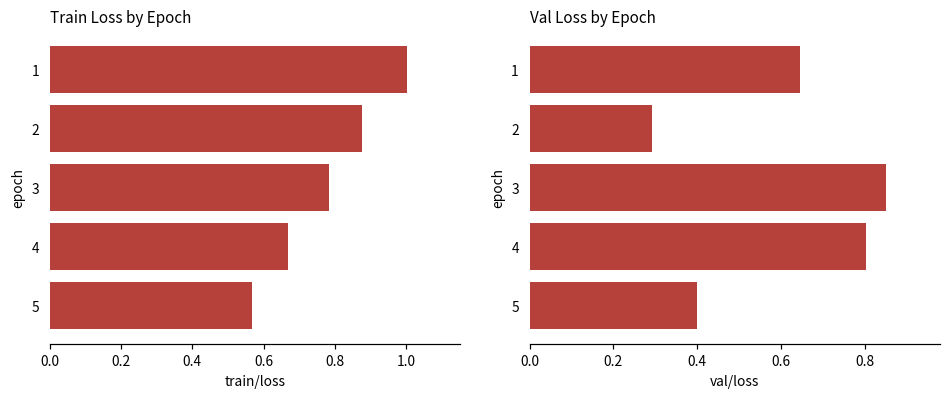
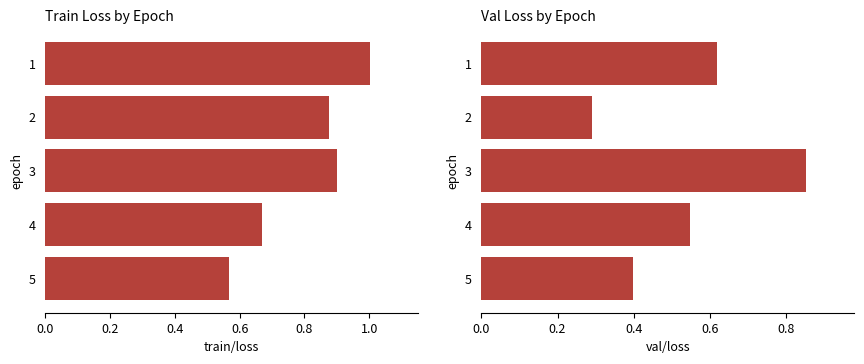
Train Loss by Epoch, 3: 0.78 -> 0.90
Val Loss by Epoch, 1: 0.65 -> 0.62
Val Loss by Epoch, 4: 0.80 -> 0.55
